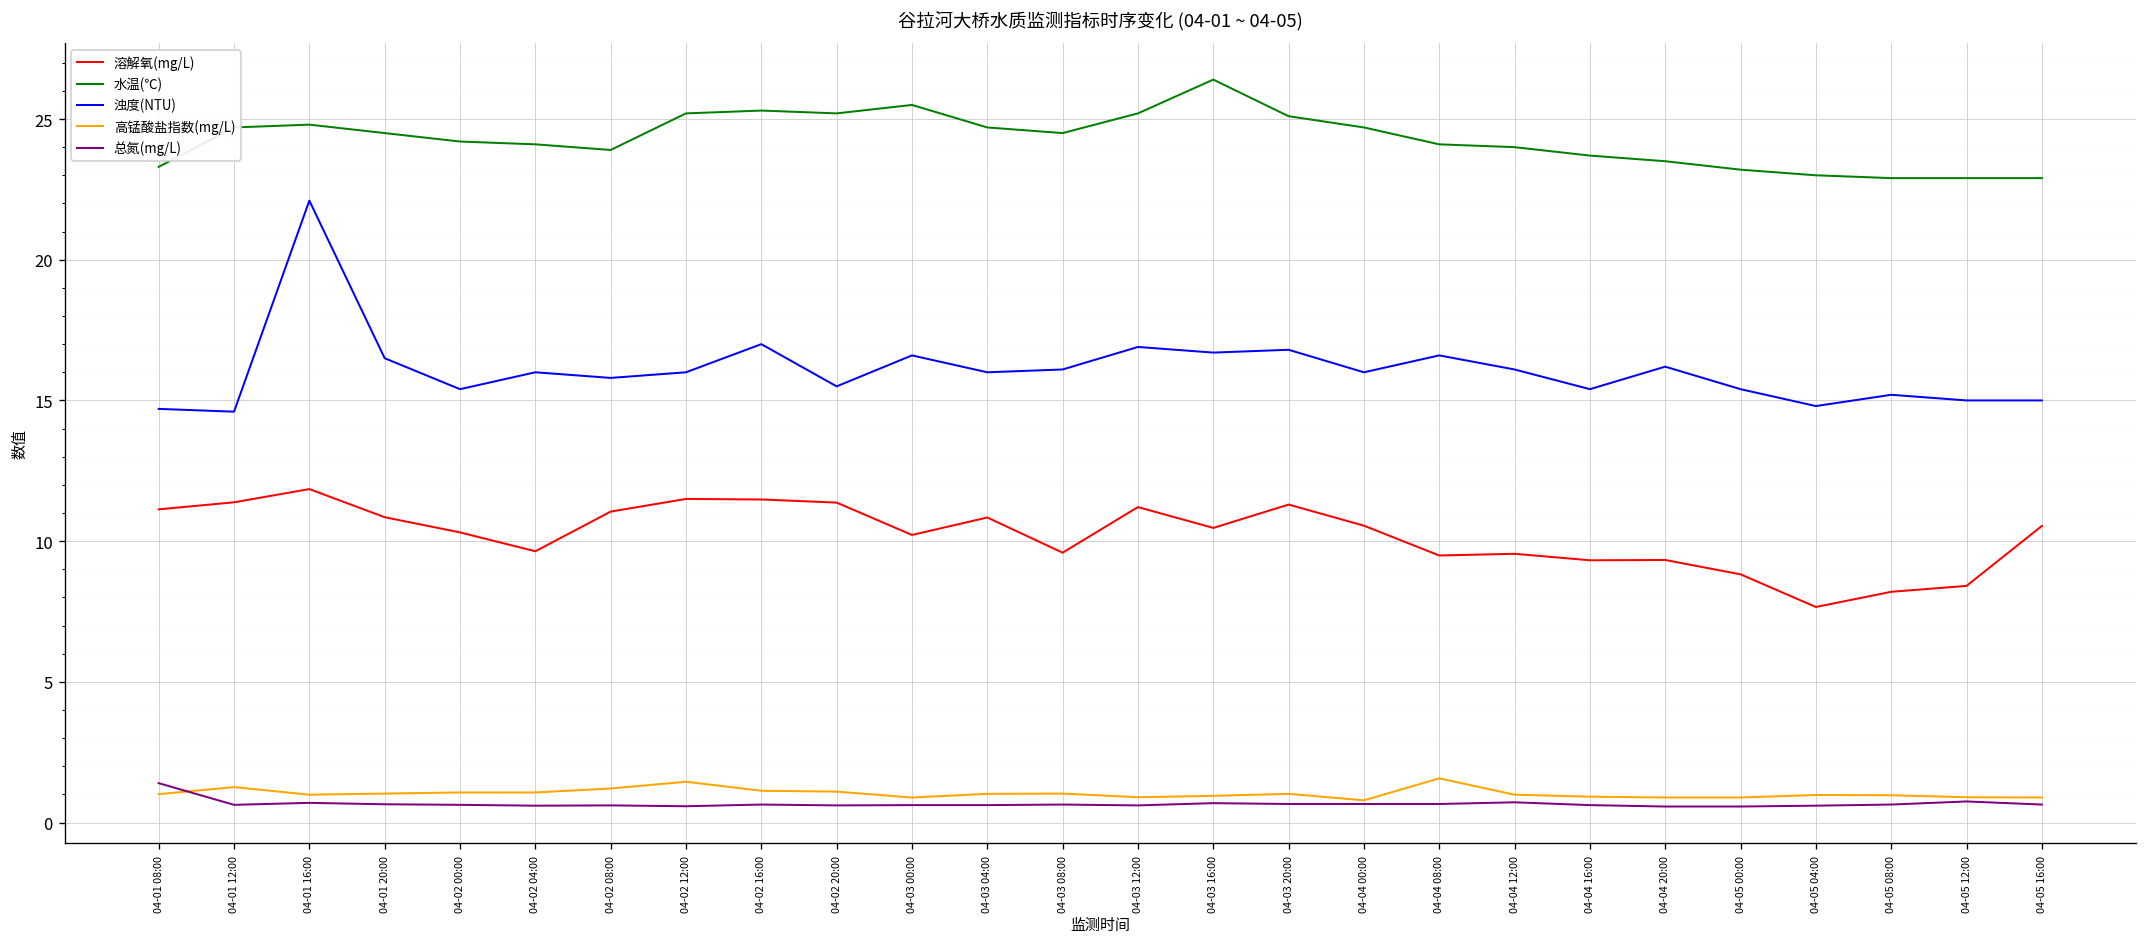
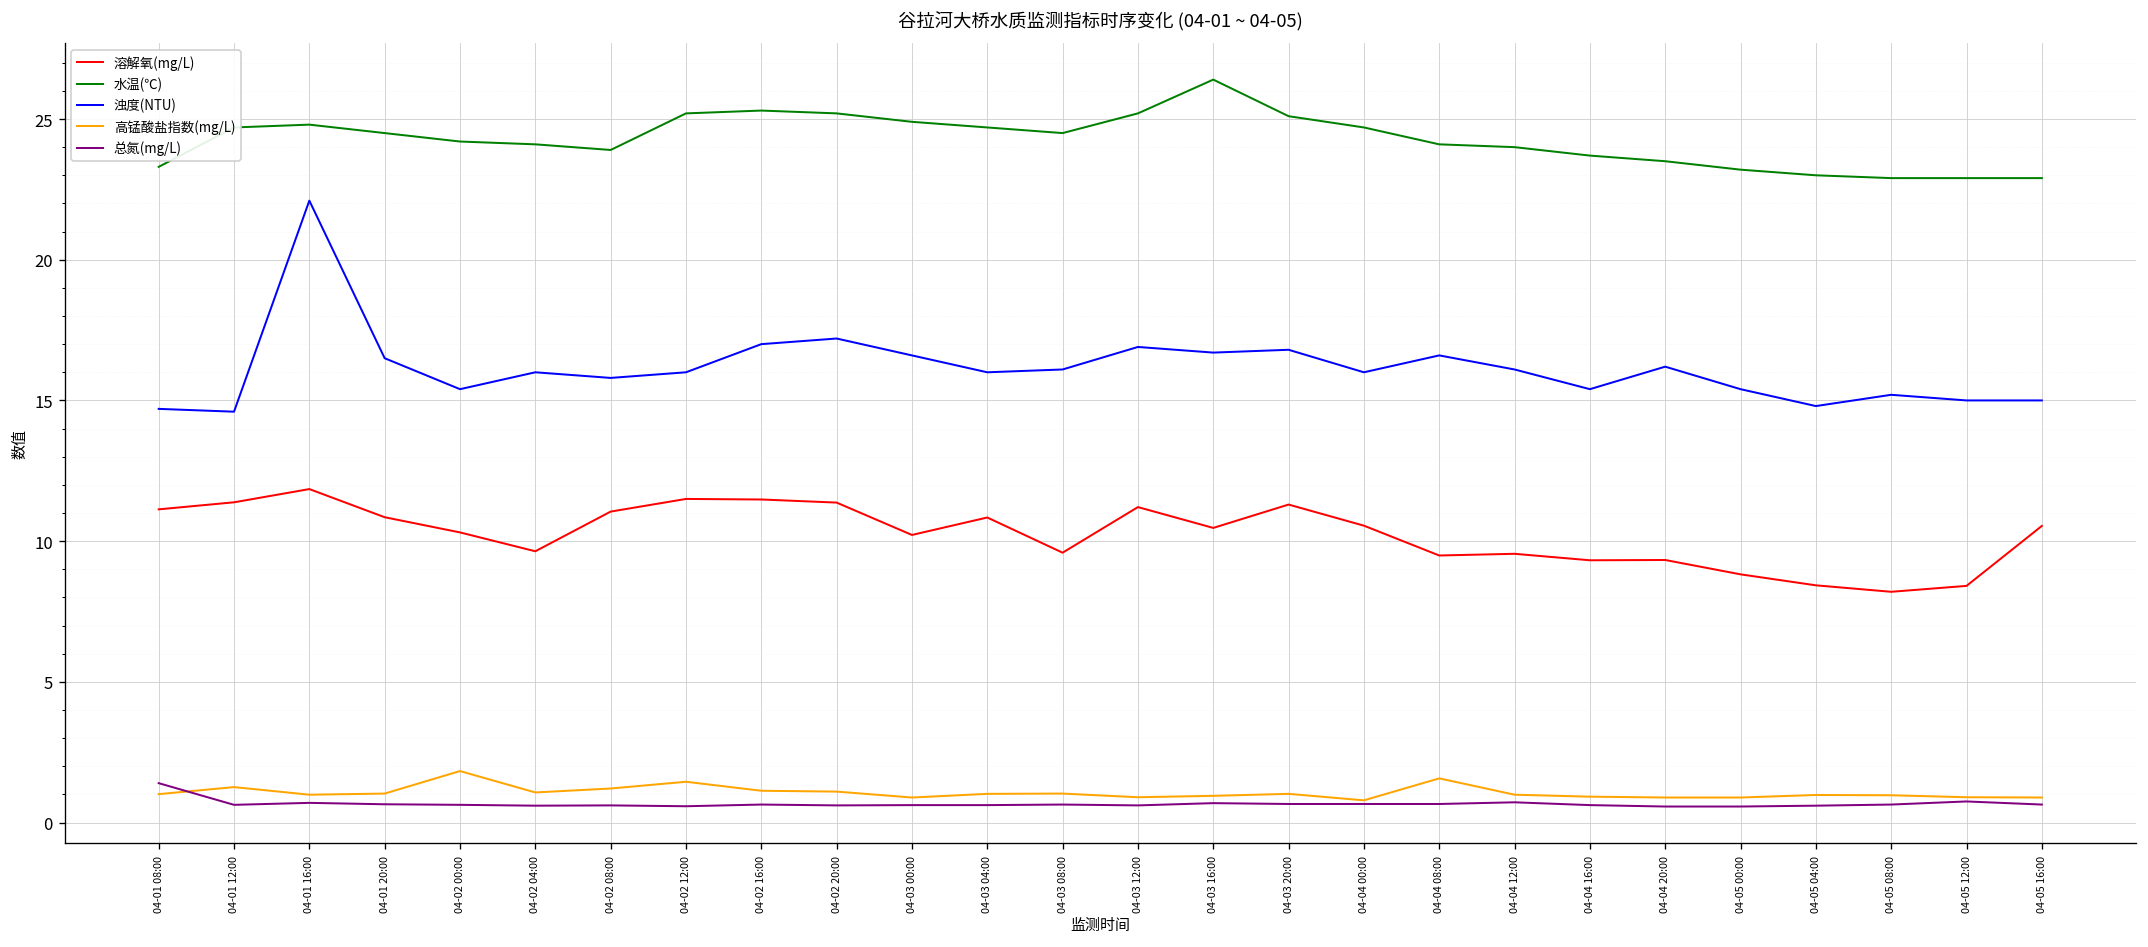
高锰酸盐指数(mg/L), 04-02 00:00: 1.1 -> 1.8
浊度(NTU), 04-02 20:00: 15.5 -> 17.2
水温(℃), 04-03 00:00: 25.5 -> 24.9
溶解氧(mg/L), 04-05 04:00: 7.7 -> 8.4
